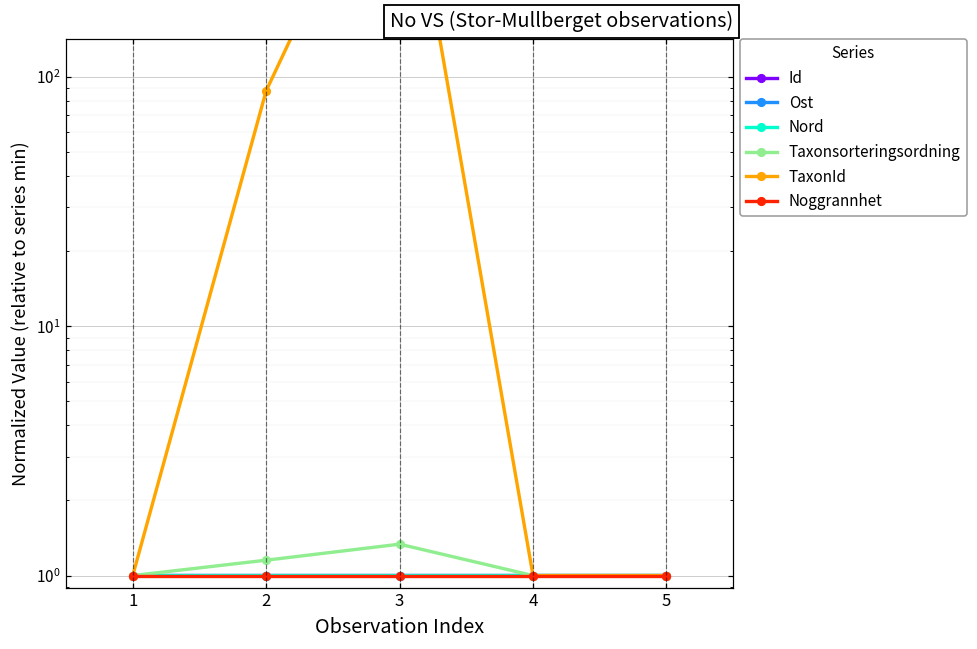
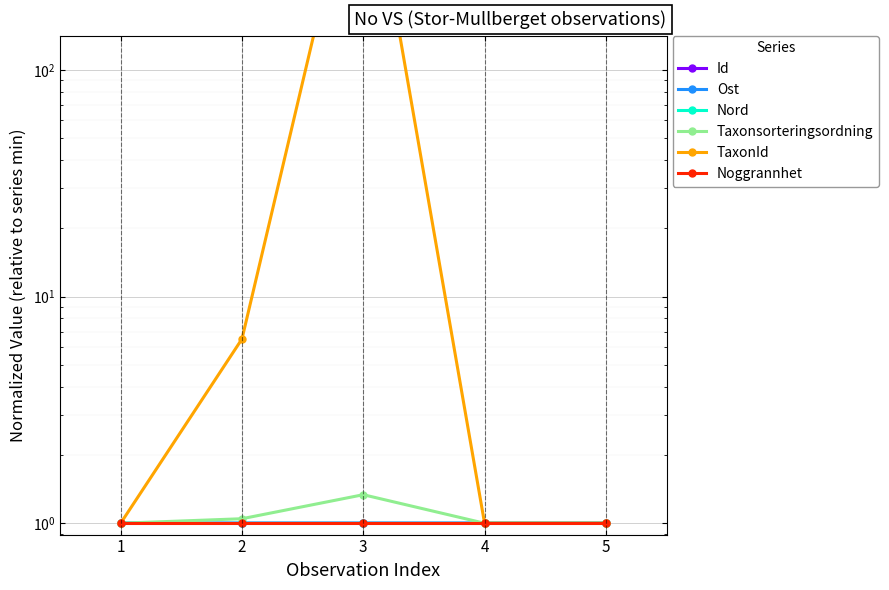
Taxonsorteringsordning, 2: 1.2 -> 1.0
TaxonId, 2: 88 -> 6.5
